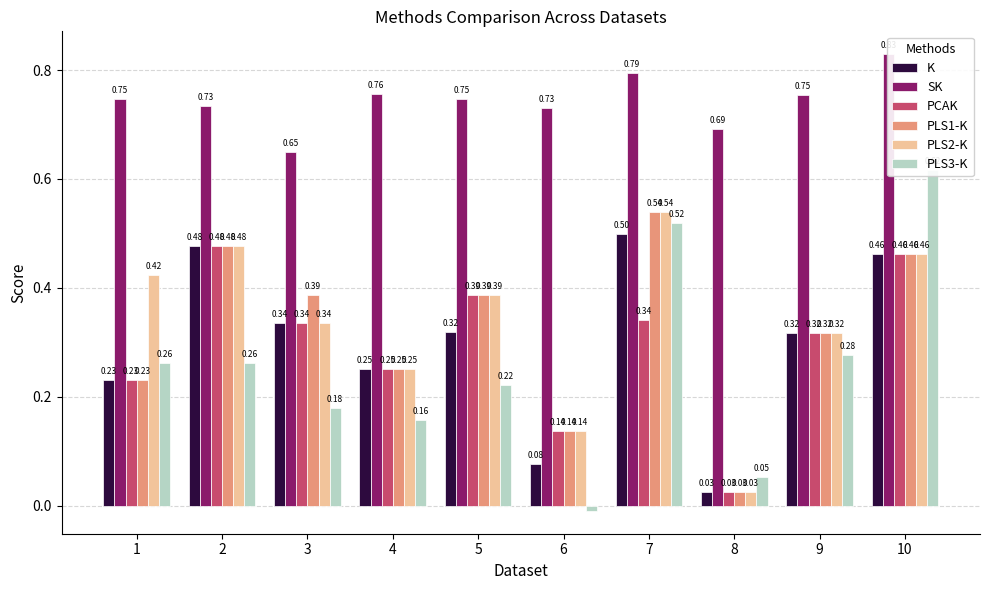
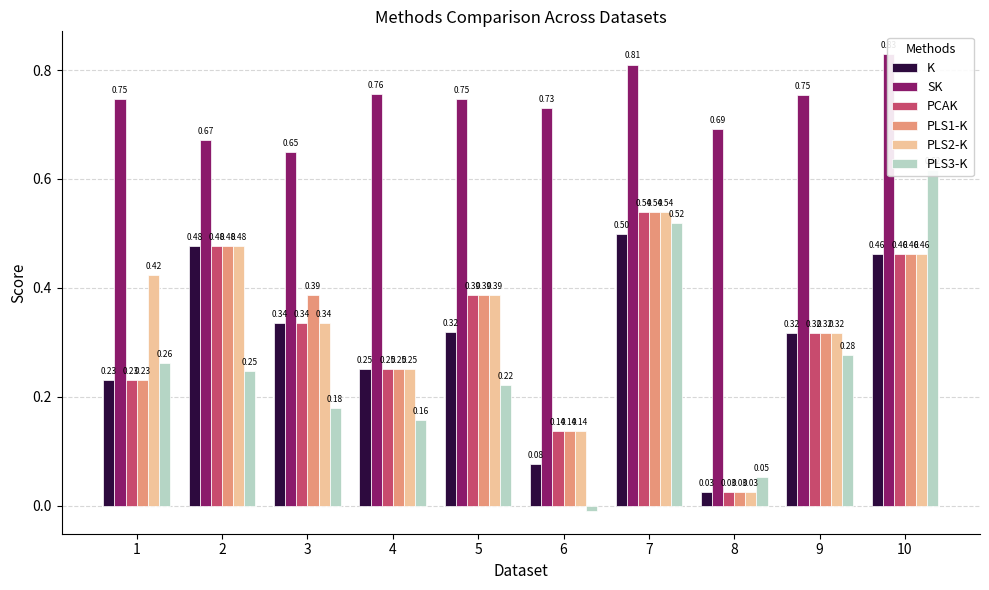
SK, 2: 0.73 -> 0.67
PLS3-K, 2: 0.26 -> 0.25
SK, 7: 0.79 -> 0.81
PCAK, 7: 0.34 -> 0.54
